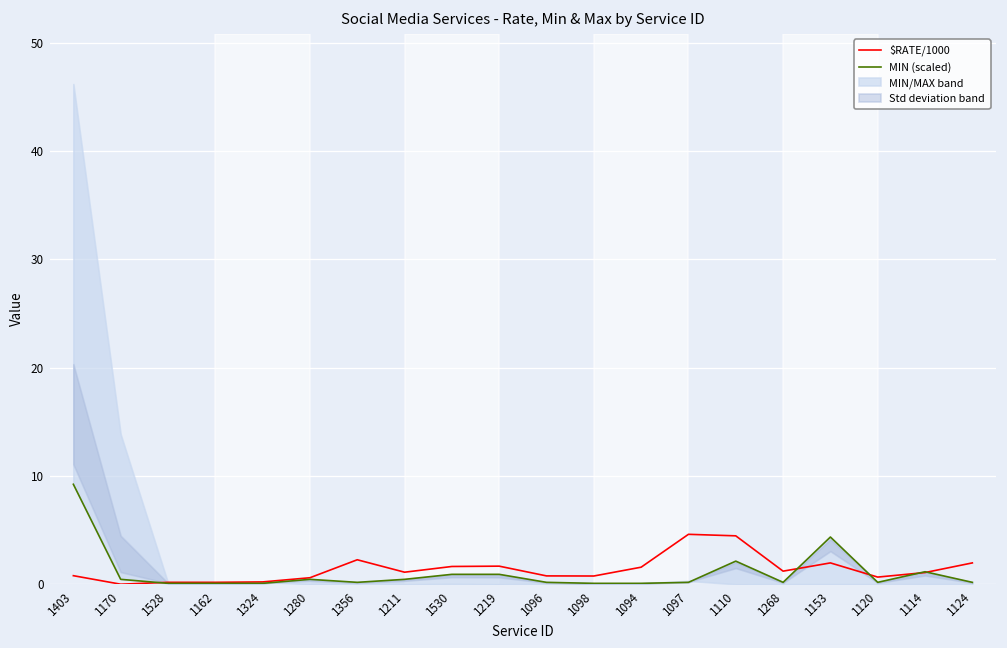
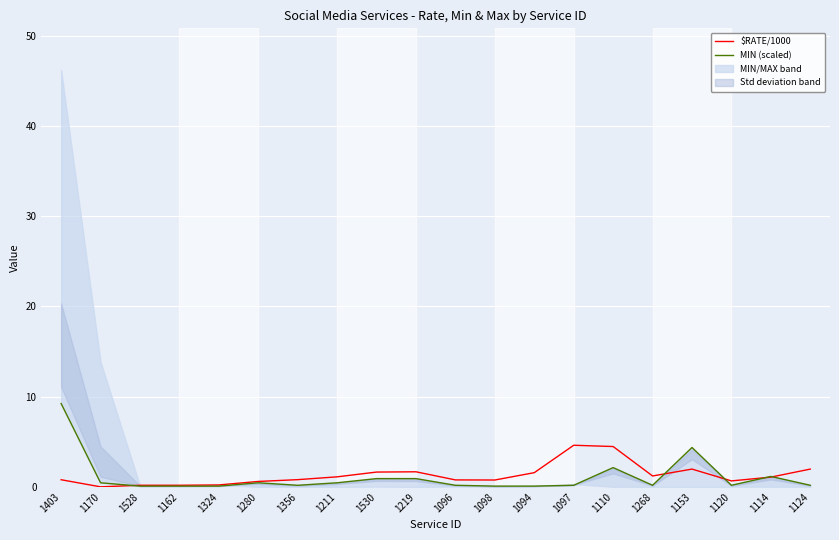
$RATE/1000, 1356: 2 -> 1
